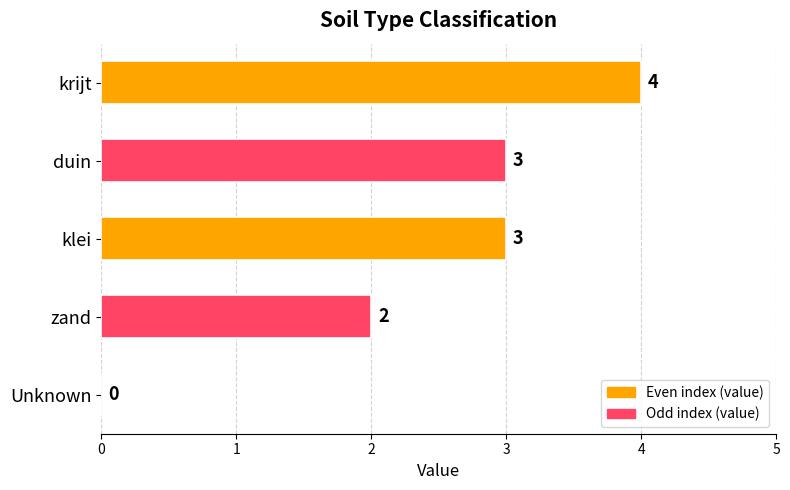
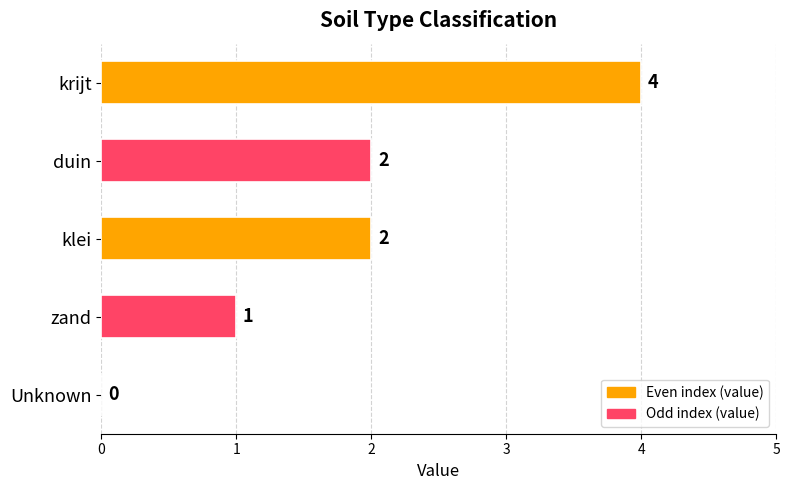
duin: 3 -> 2
klei: 3 -> 2
zand: 2 -> 1
